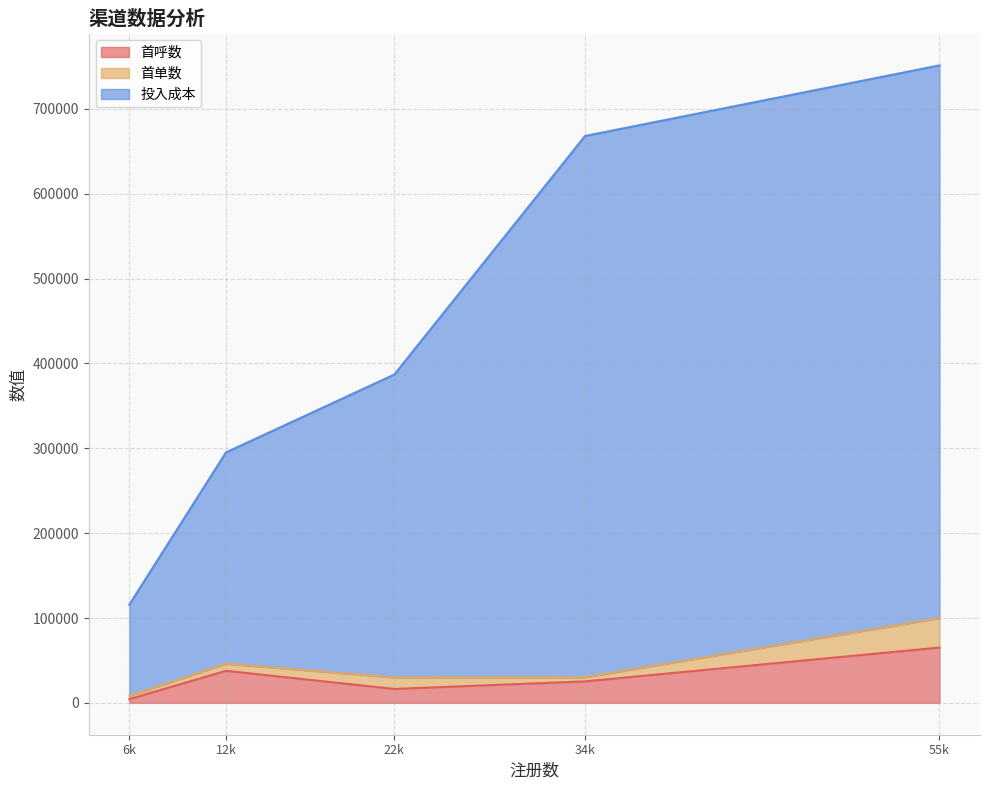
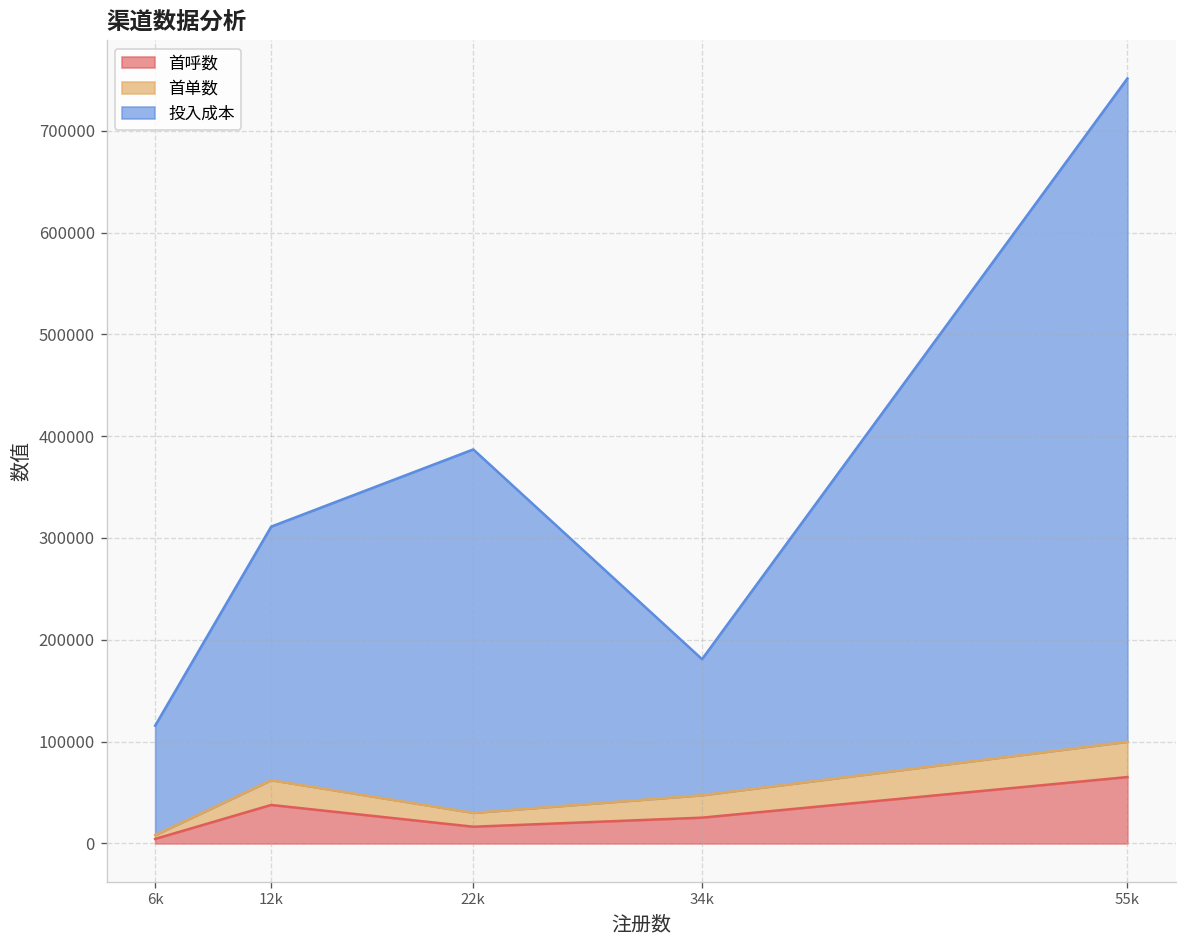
首单数, 12k: 10000 -> 20000
首单数, 34k: 0 -> 20000
投入成本, 34k: 640000 -> 130000
